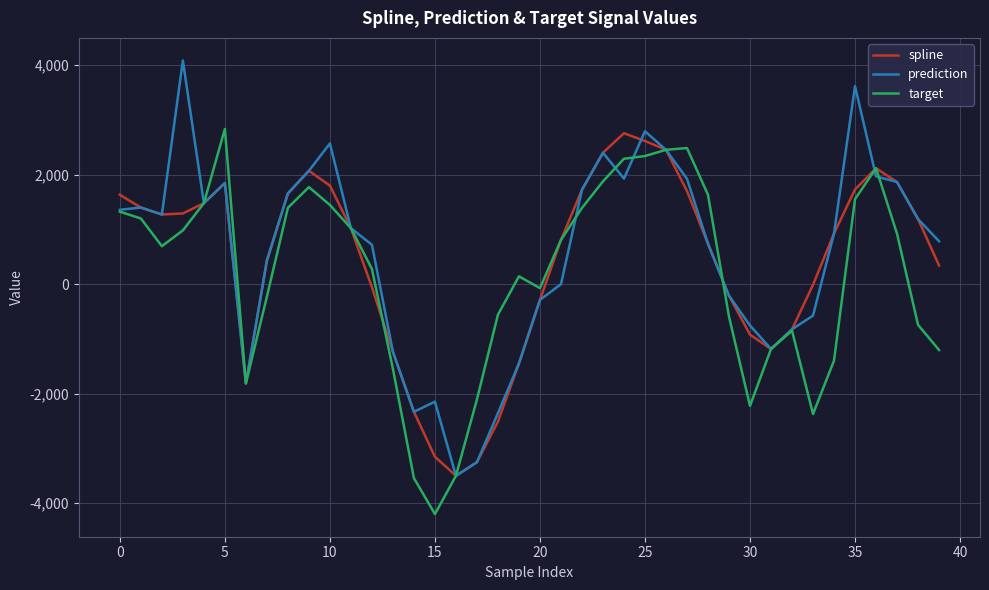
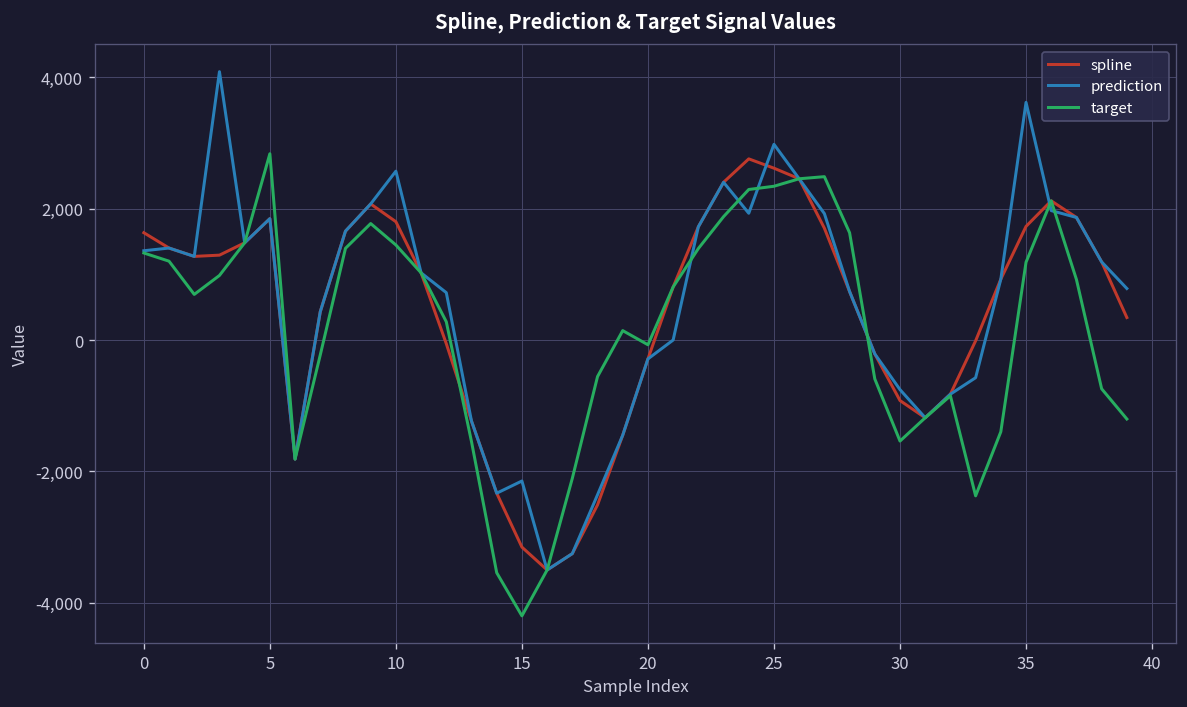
prediction, 25: 2,800 -> 3,000
target, 30: -2,200 -> -1,500
target, 35: 1,600 -> 1,200
